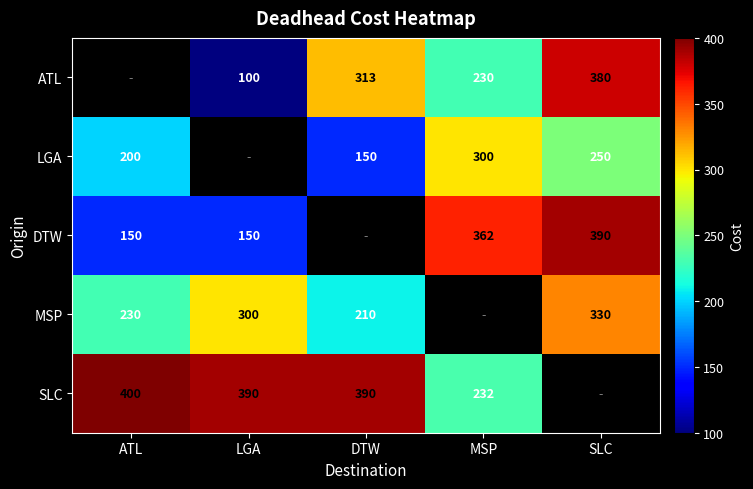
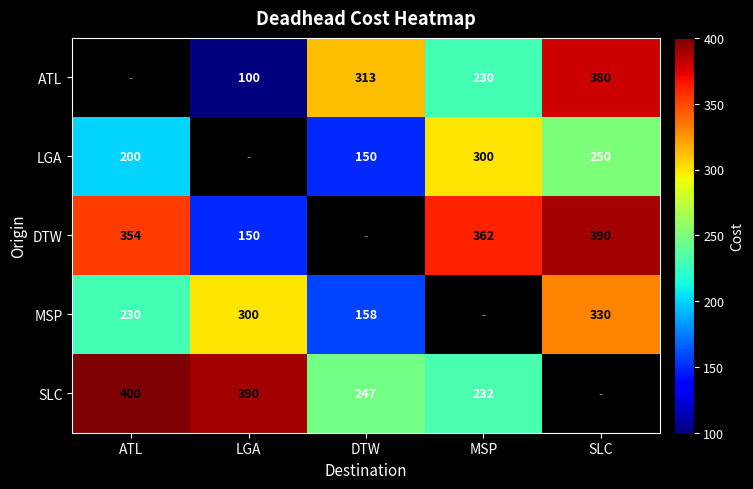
DTW, ATL: 150 -> 354
MSP, DTW: 210 -> 158
SLC, DTW: 390 -> 247
